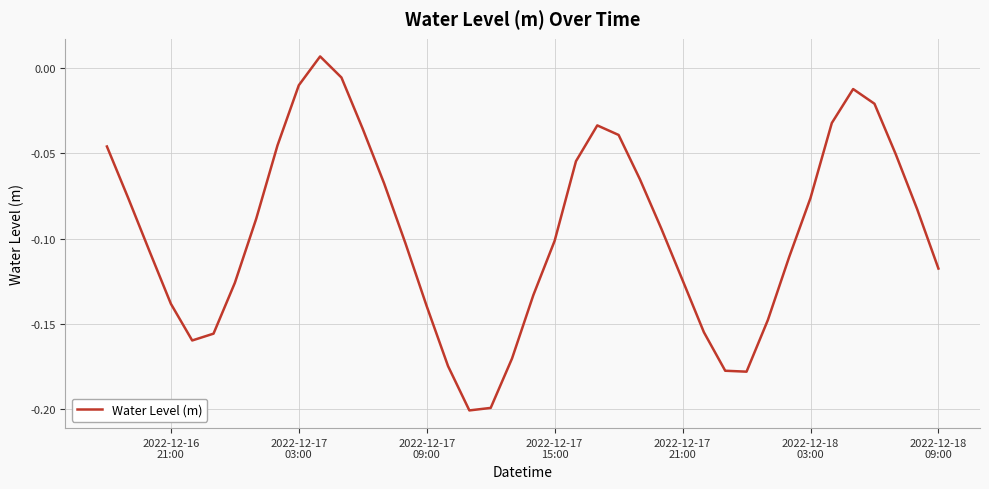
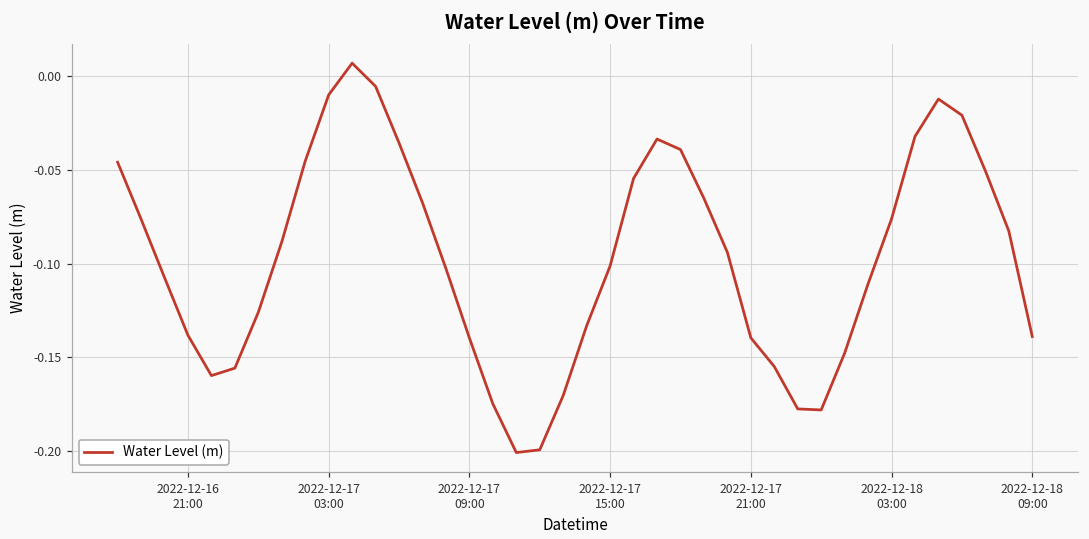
2022-12-17 21:00: -0.124 -> -0.140
2022-12-18 09:00: -0.118 -> -0.139
